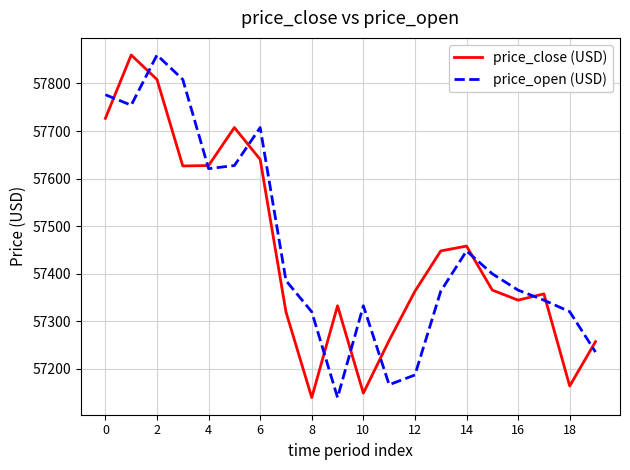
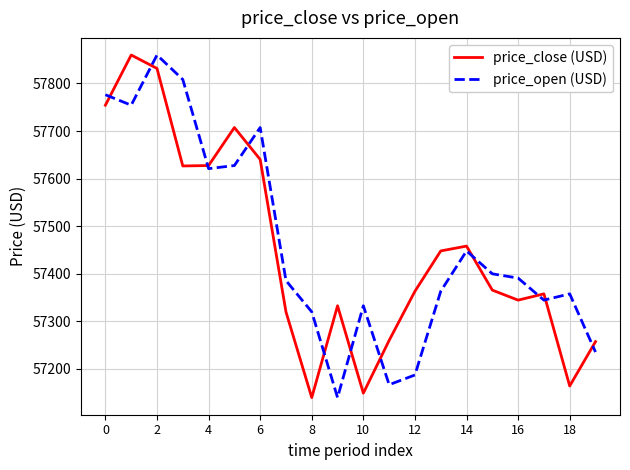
price_close (USD), 0: 57730 -> 57750
price_close (USD), 2: 57810 -> 57830
price_open (USD), 16: 57370 -> 57390
price_open (USD), 18: 57320 -> 57360
